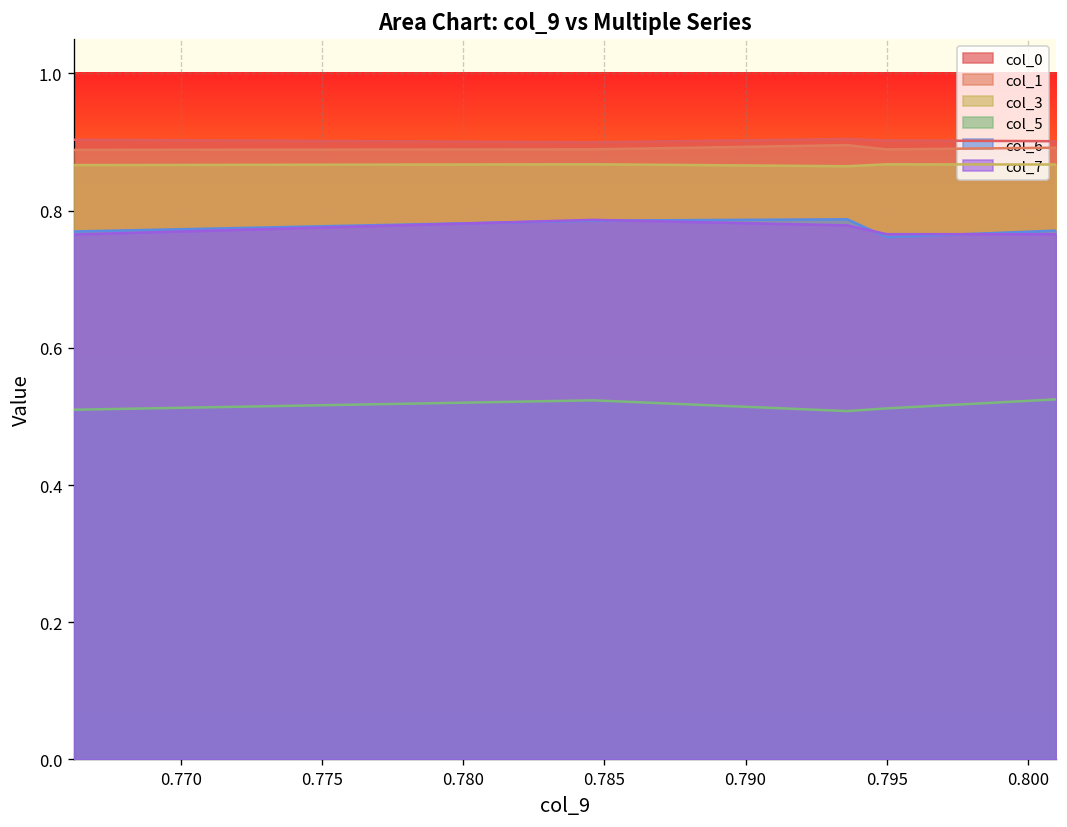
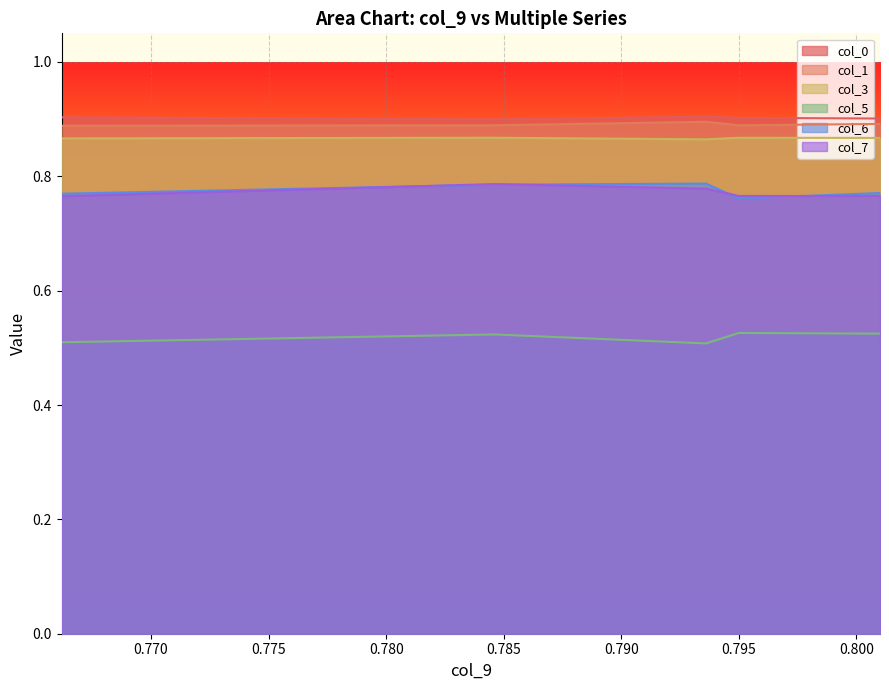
col_5, 0.795: 0.51 -> 0.53
